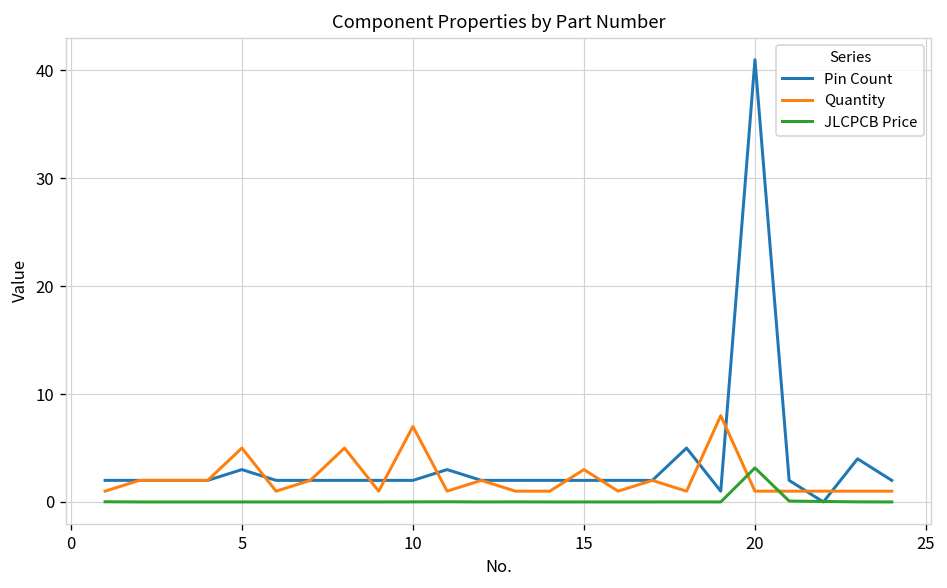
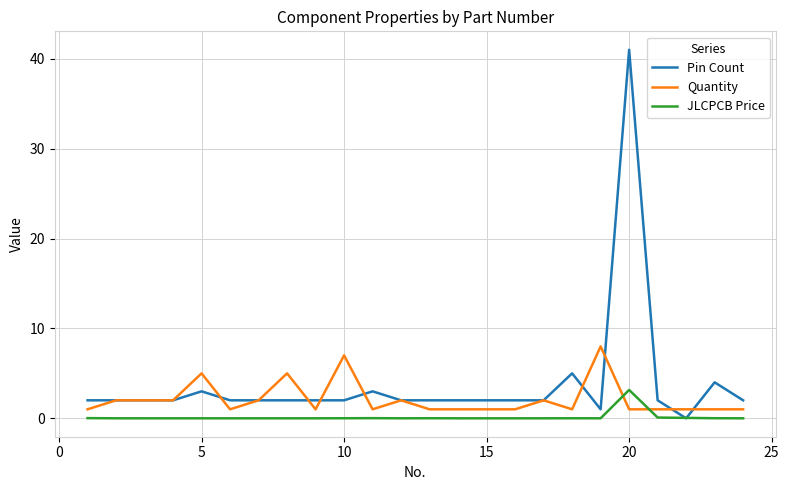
Quantity, 15: 3 -> 1
